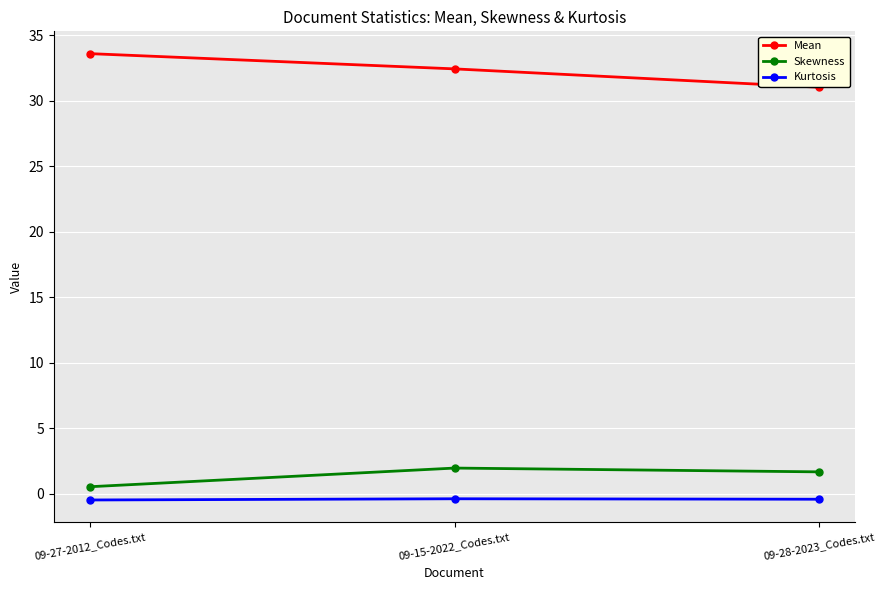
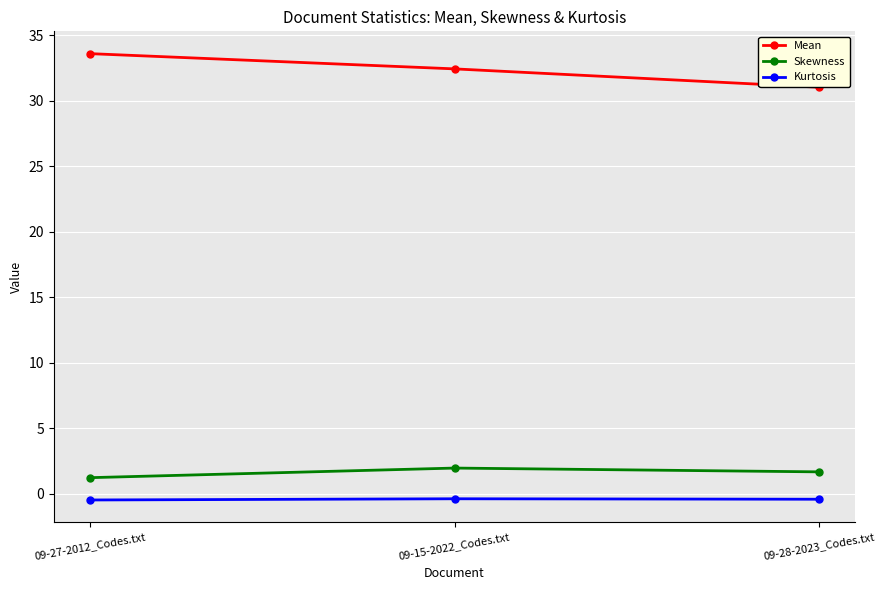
Skewness, 09-27-2012_Codes.txt: 0.5 -> 1.2
